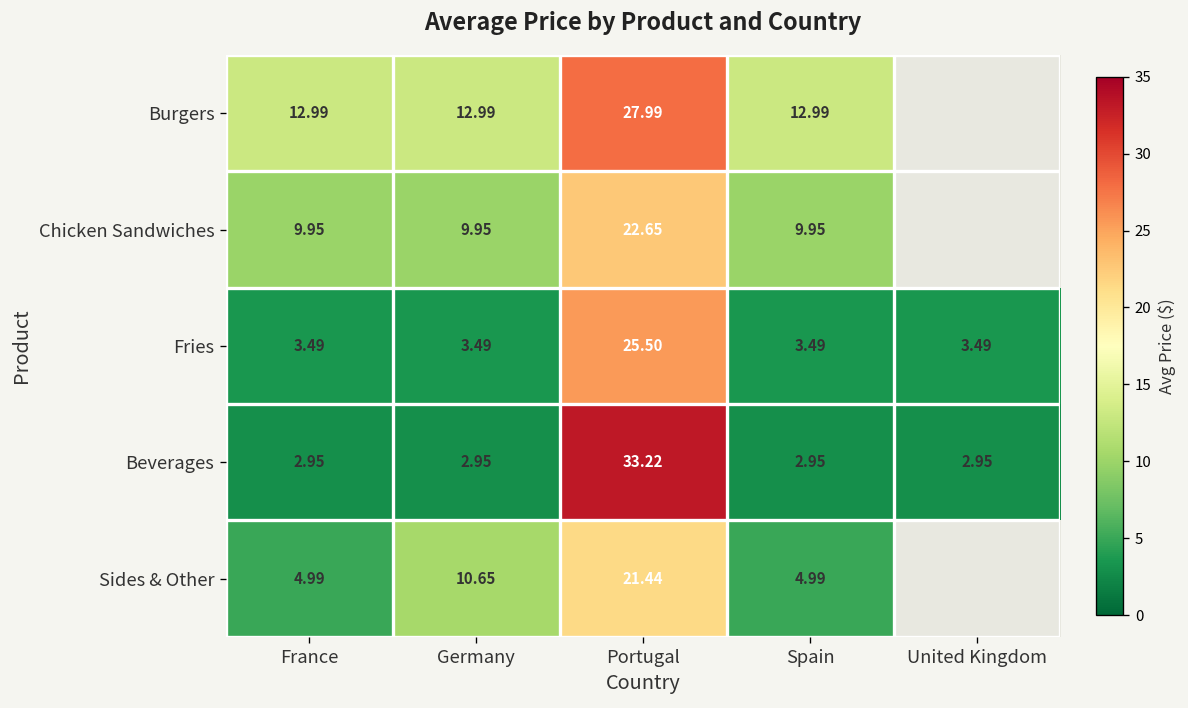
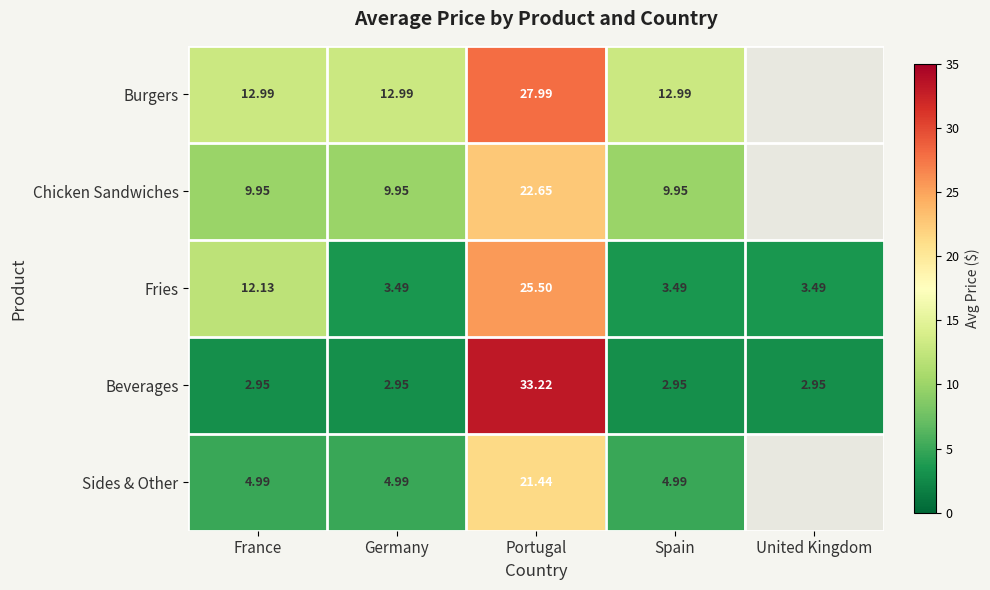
Fries, France: 3.49 -> 12.13
Sides & Other, Germany: 10.65 -> 4.99
